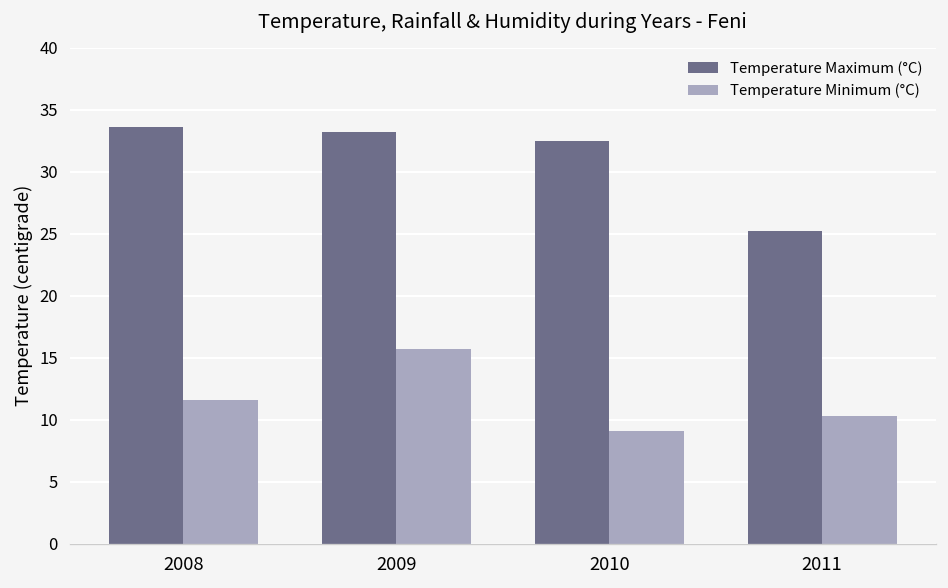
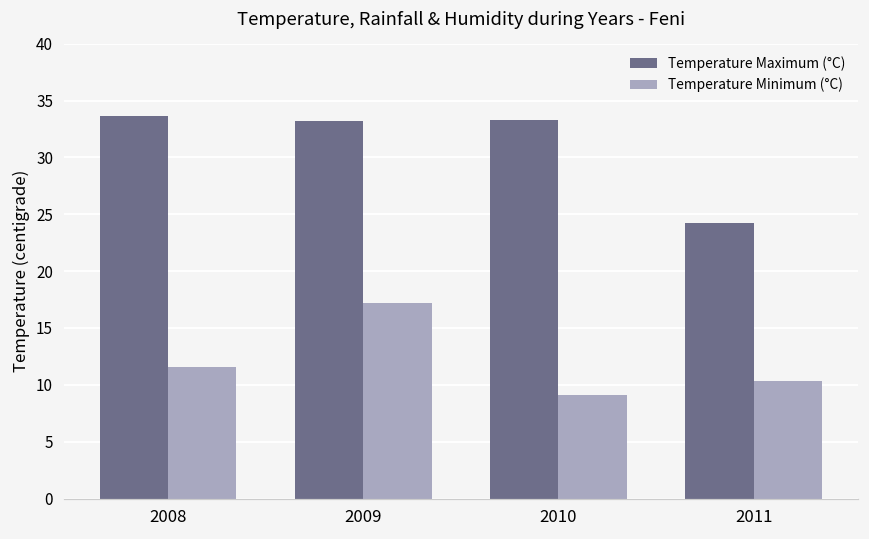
Temperature Minimum (°C), 2009: 15.7 -> 17.2
Temperature Maximum (°C), 2010: 32.5 -> 33.3
Temperature Maximum (°C), 2011: 25.2 -> 24.2
